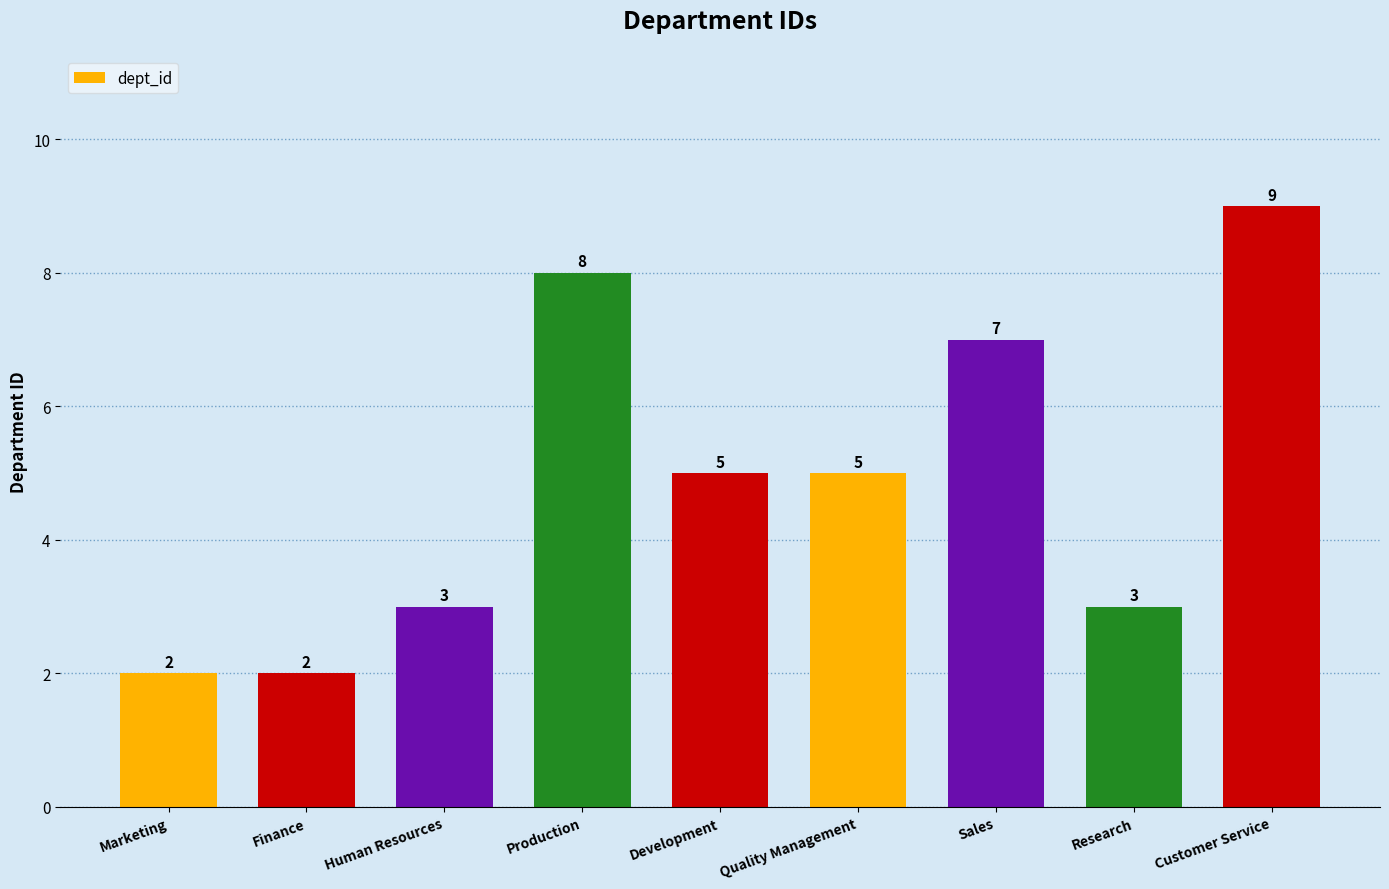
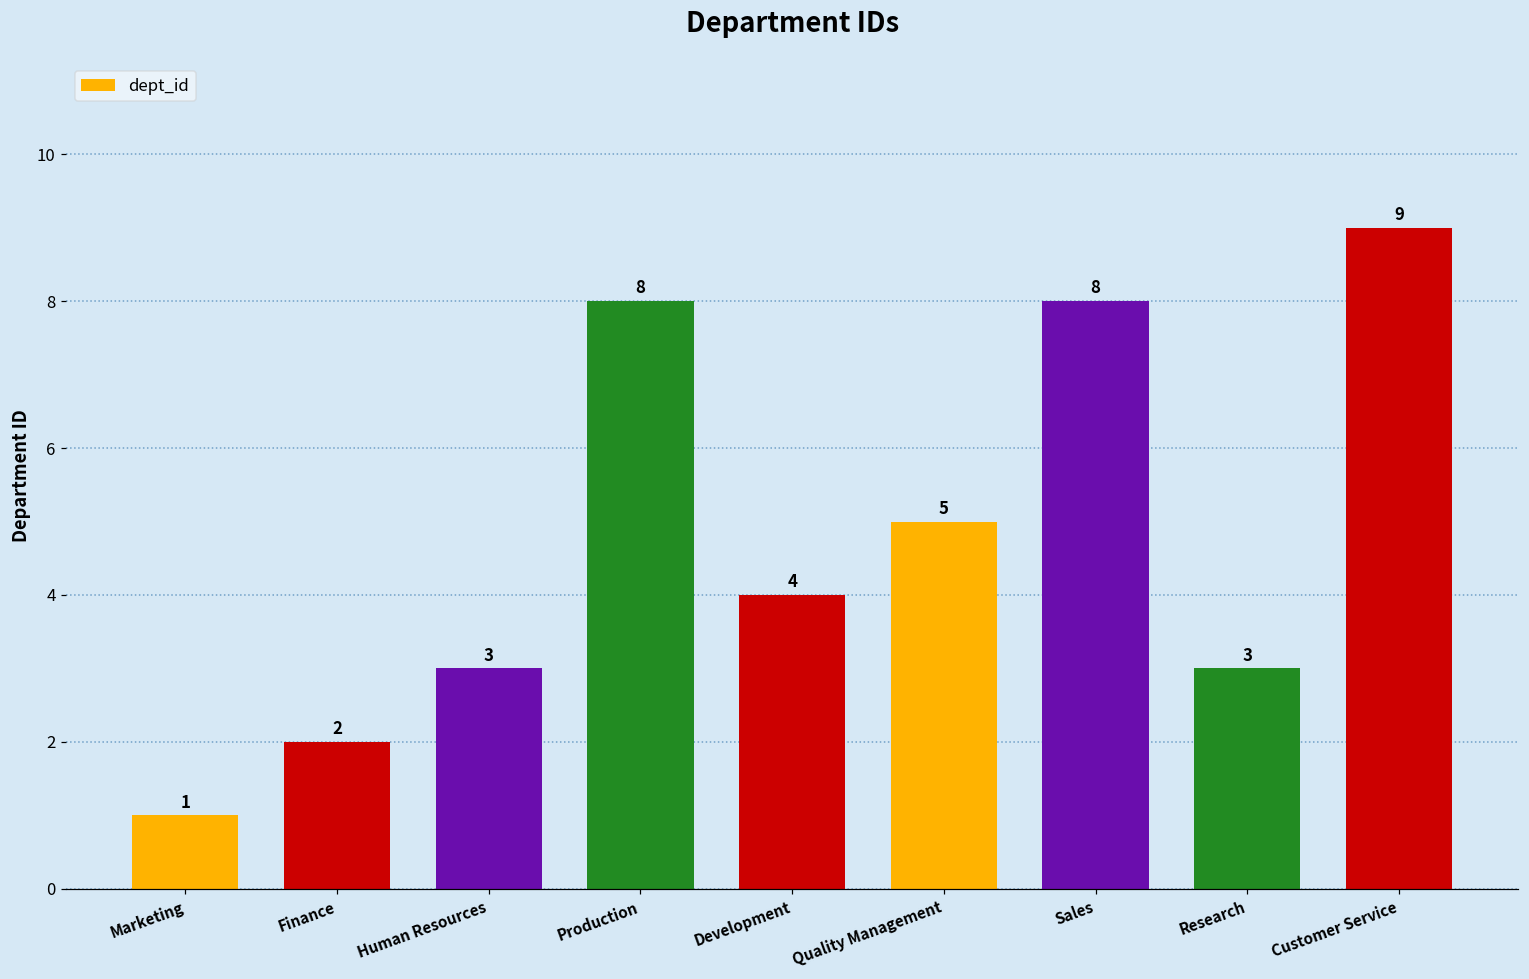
Marketing: 2 -> 1
Development: 5 -> 4
Sales: 7 -> 8
